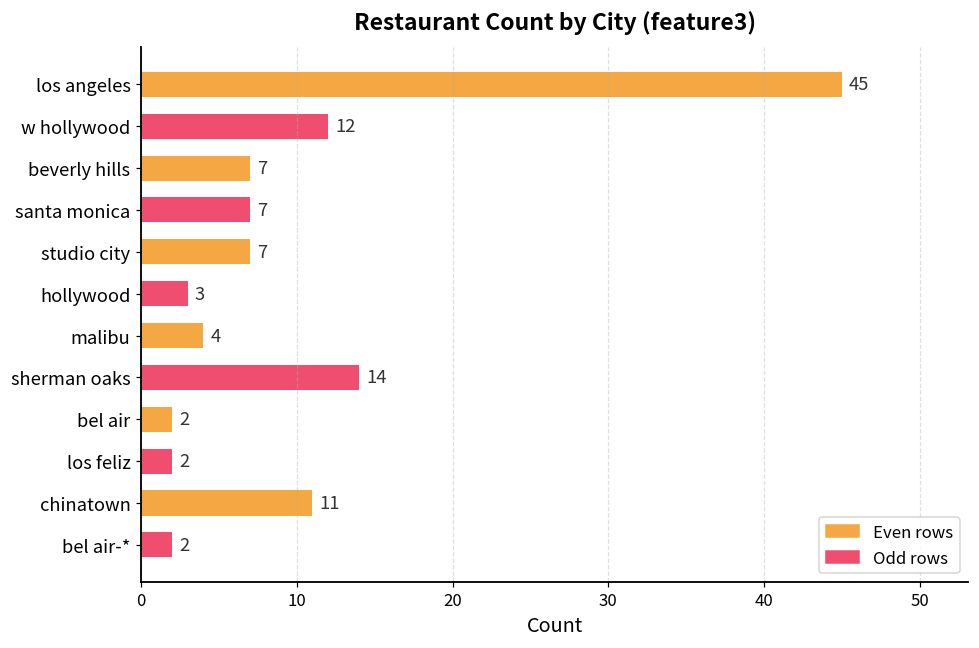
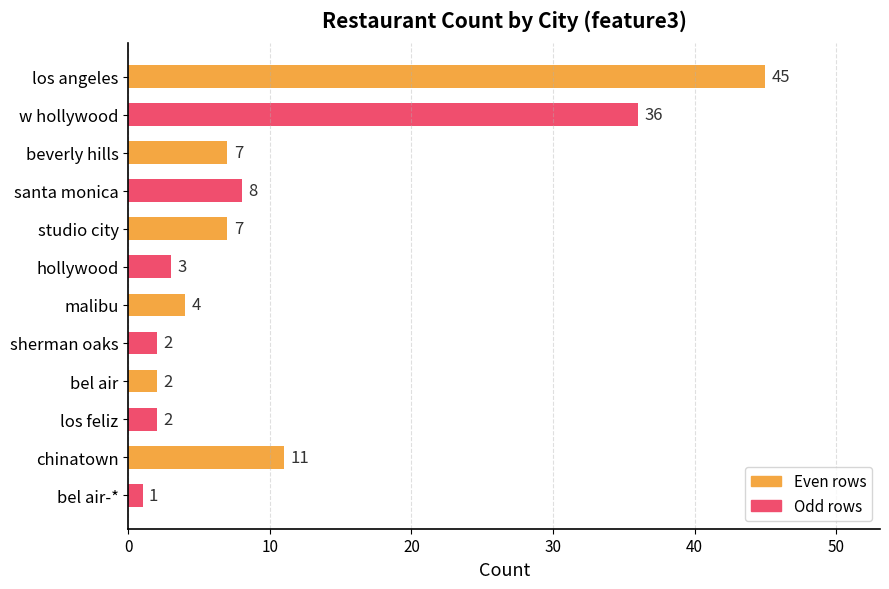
w hollywood: 12 -> 36
santa monica: 7 -> 8
sherman oaks: 14 -> 2
bel air-*: 2 -> 1
